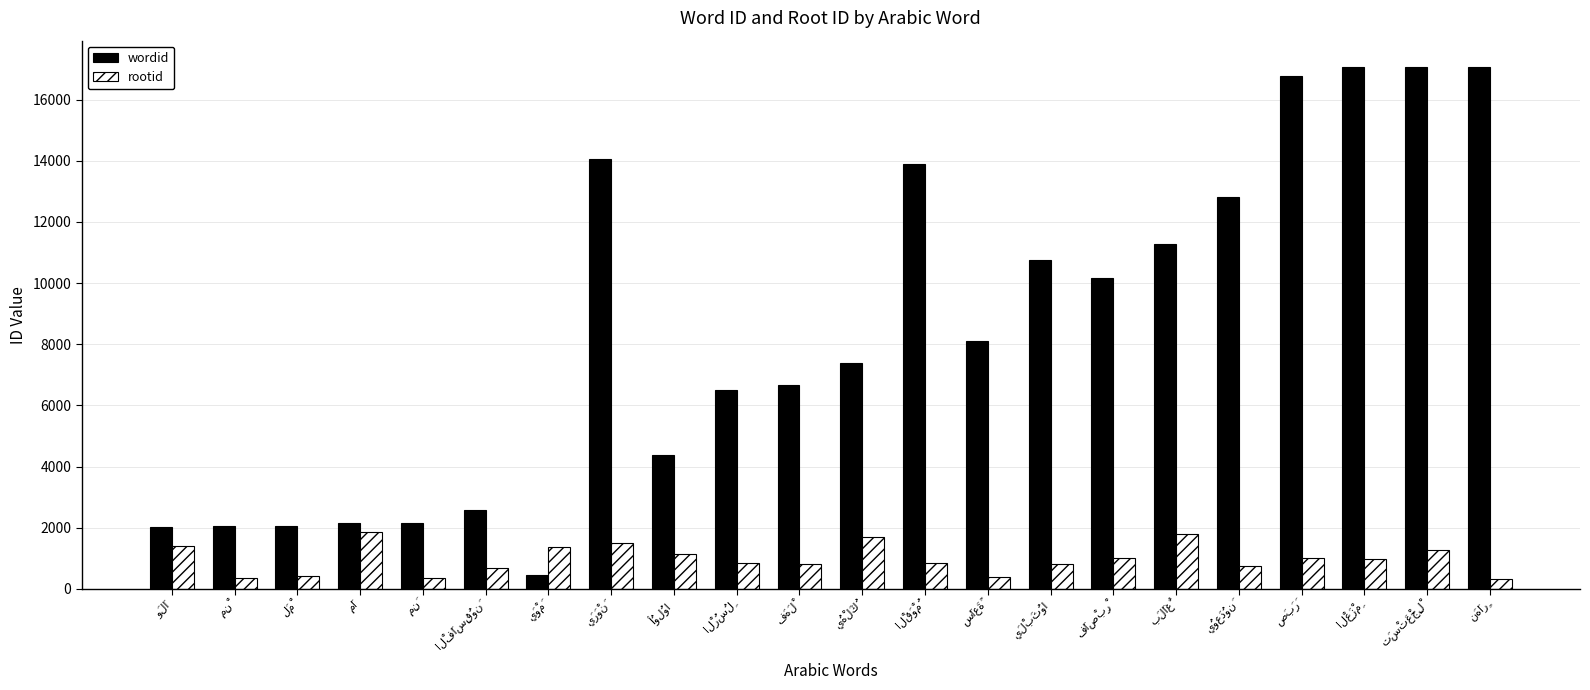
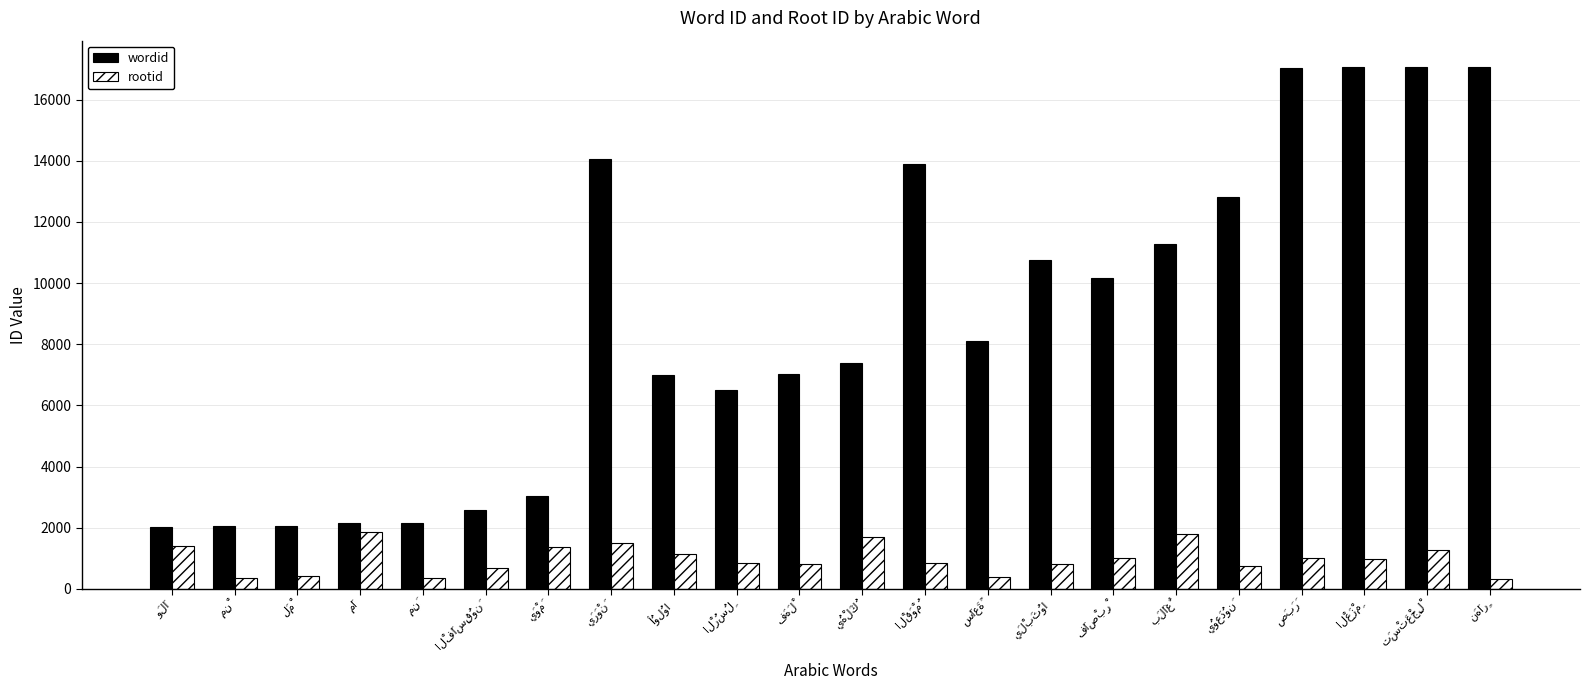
wordid, يَوْمَ: 500 -> 3100
wordid, أُولُوا: 4400 -> 7000
wordid, فَهَلْ: 6700 -> 7000
wordid, صَبَرَ: 16800 -> 17000
